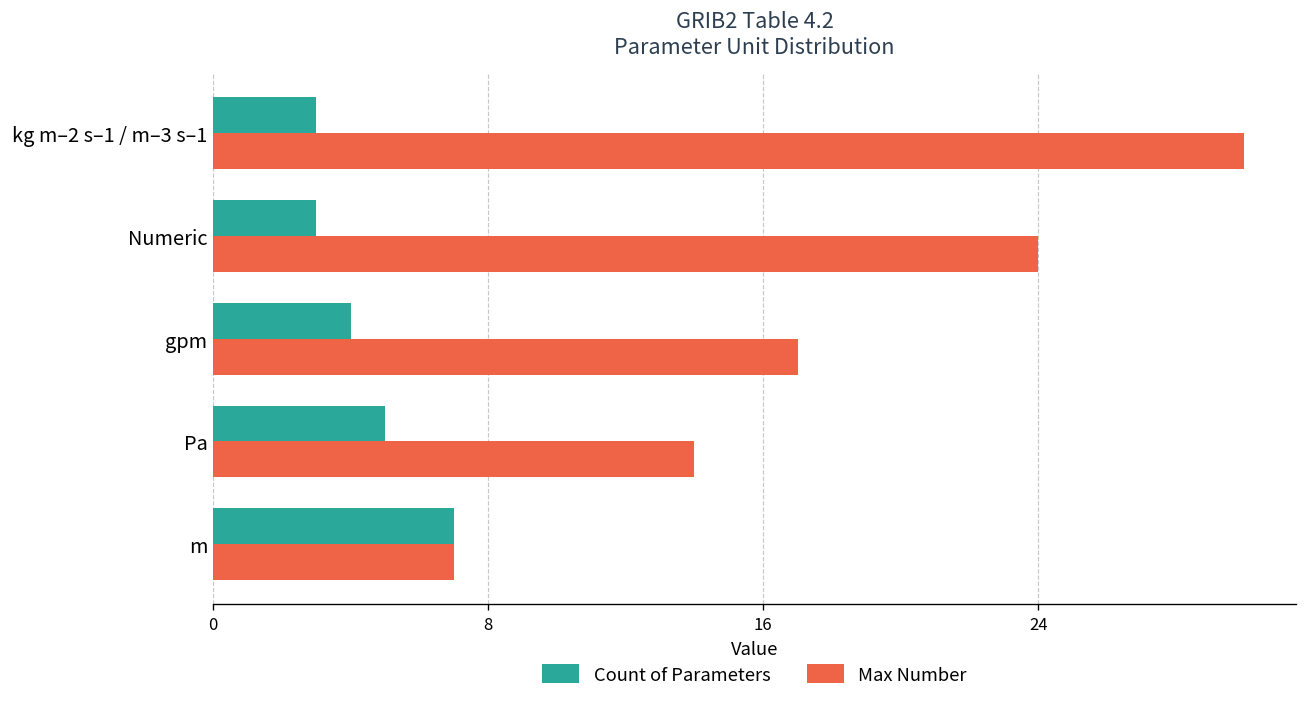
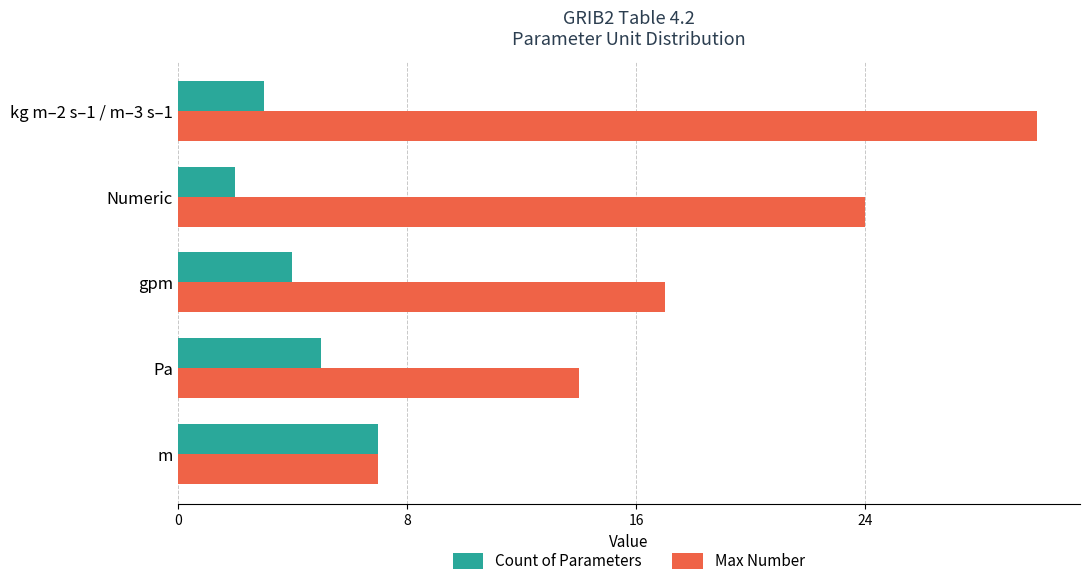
Count of Parameters, Numeric: 3 -> 2
